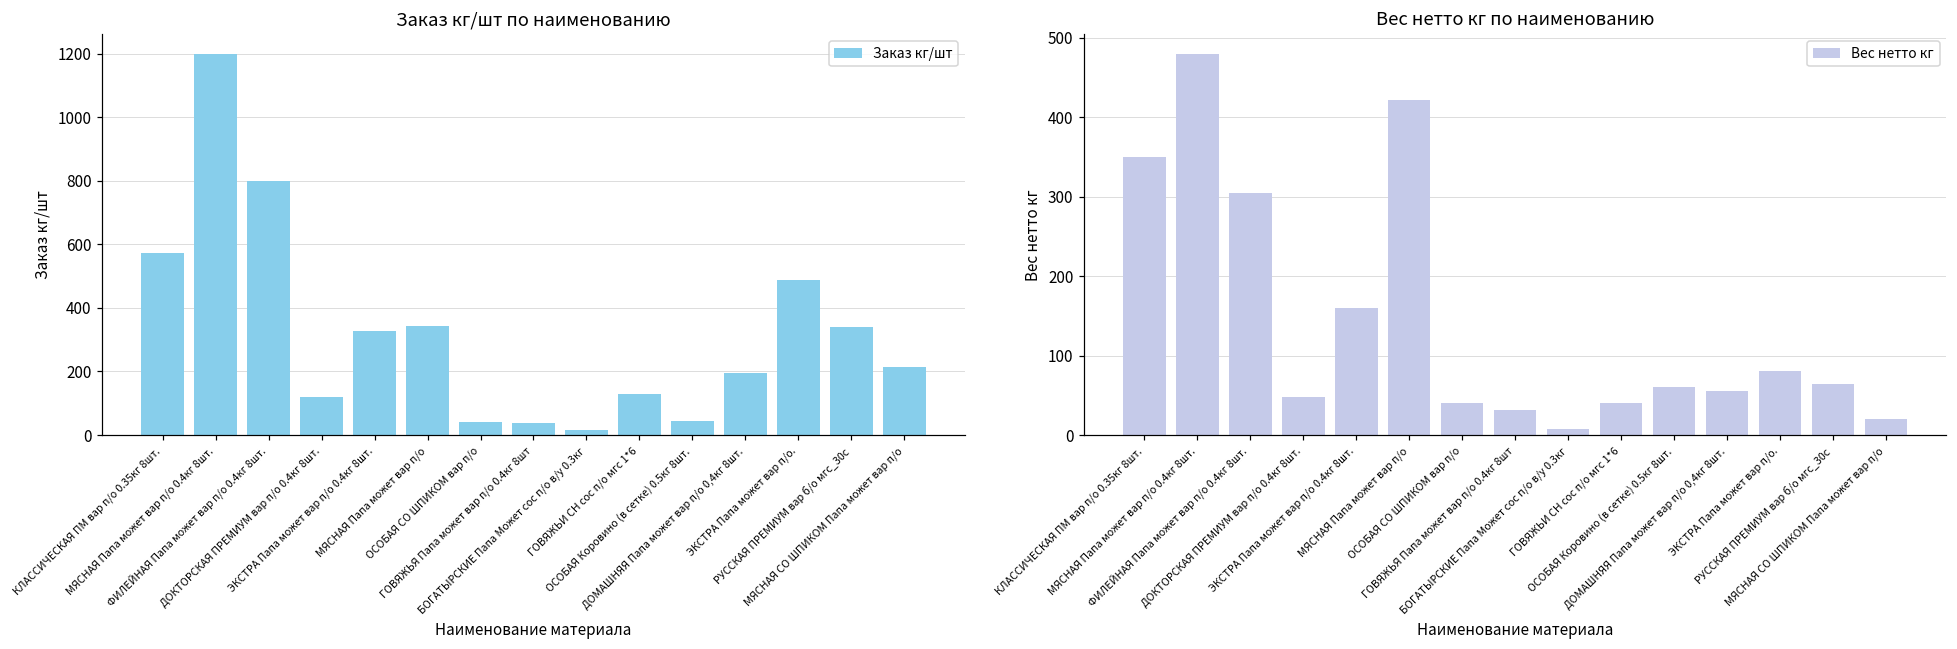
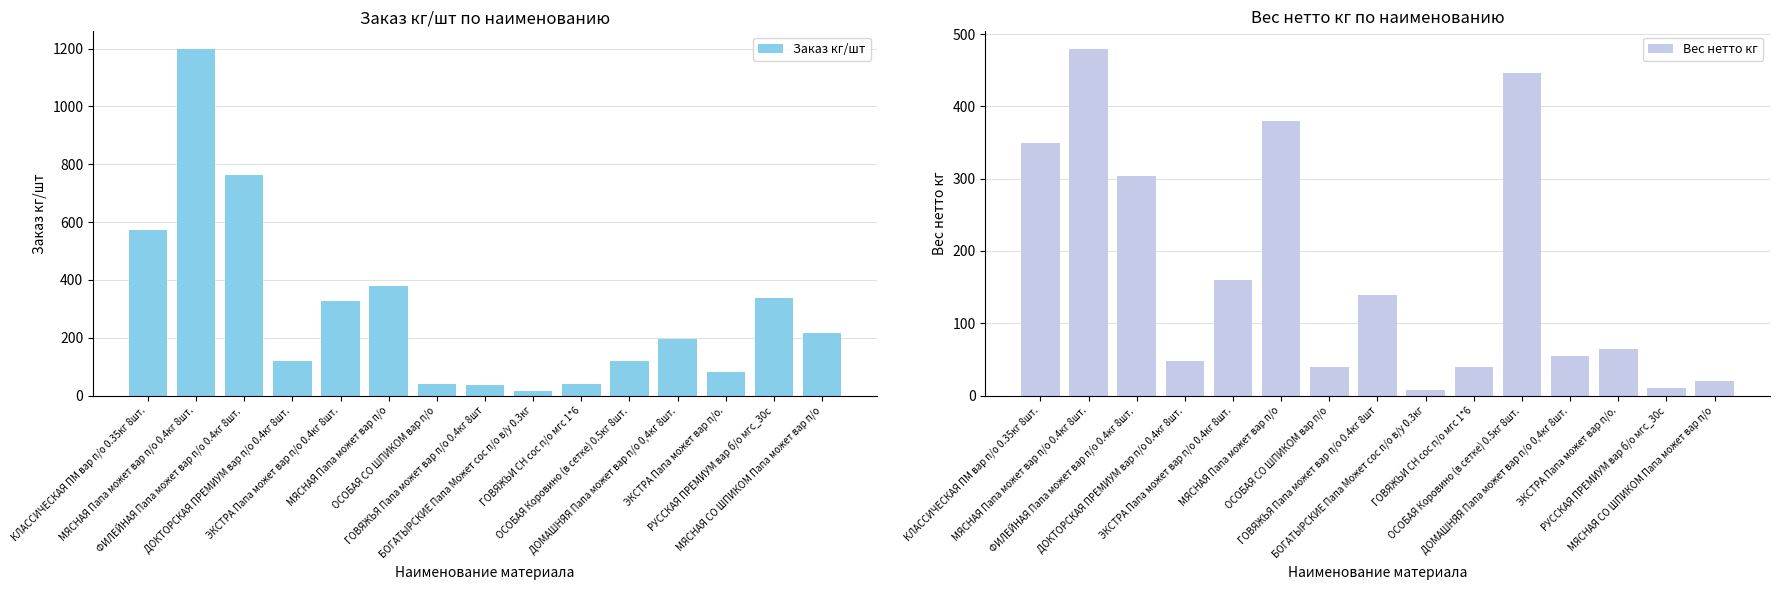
Заказ кг/шт по наименованию, ФИЛЕЙНАЯ Папа может вар п/о 0.4кг 8шт.: 800 -> 760
Заказ кг/шт по наименованию, МЯСНАЯ Папа может вар п/о: 340 -> 380
Заказ кг/шт по наименованию, ГОВЯЖЬИ СН сос п/о мгс 1*6: 130 -> 40
Заказ кг/шт по наименованию, ОСОБАЯ Коровино (в сетке) 0.5кг 8шт.: 50 -> 120
Заказ кг/шт по наименованию, ЭКСТРА Папа может вар п/о.: 490 -> 80
Вес нетто кг по наименованию, МЯСНАЯ Папа может вар п/о: 420 -> 380
Вес нетто кг по наименованию, ГОВЯЖЬЯ Папа может вар п/о 0.4кг 8шт: 30 -> 140
Вес нетто кг по наименованию, ОСОБАЯ Коровино (в сетке) 0.5кг 8шт.: 60 -> 450
Вес нетто кг по наименованию, ЭКСТРА Папа может вар п/о.: 80 -> 60
Вес нетто кг по наименованию, РУССКАЯ ПРЕМИУМ вар б/о мгс_30с: 60 -> 10
